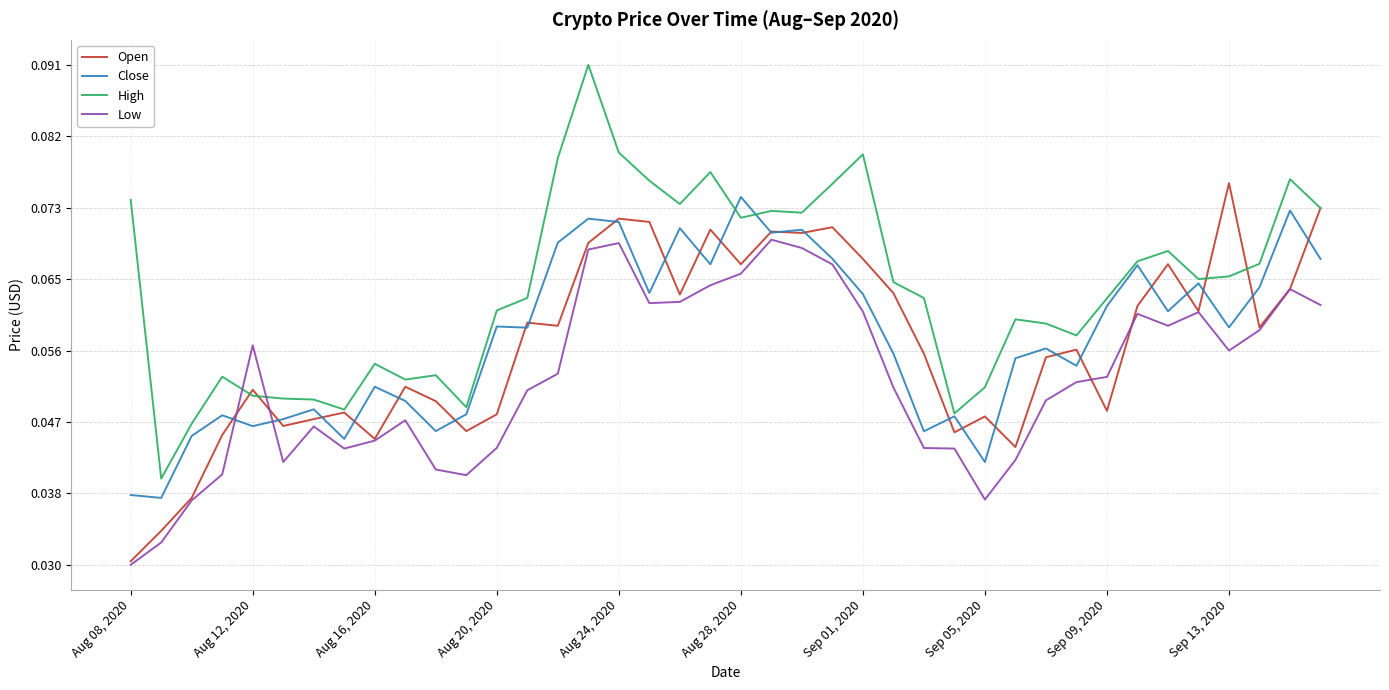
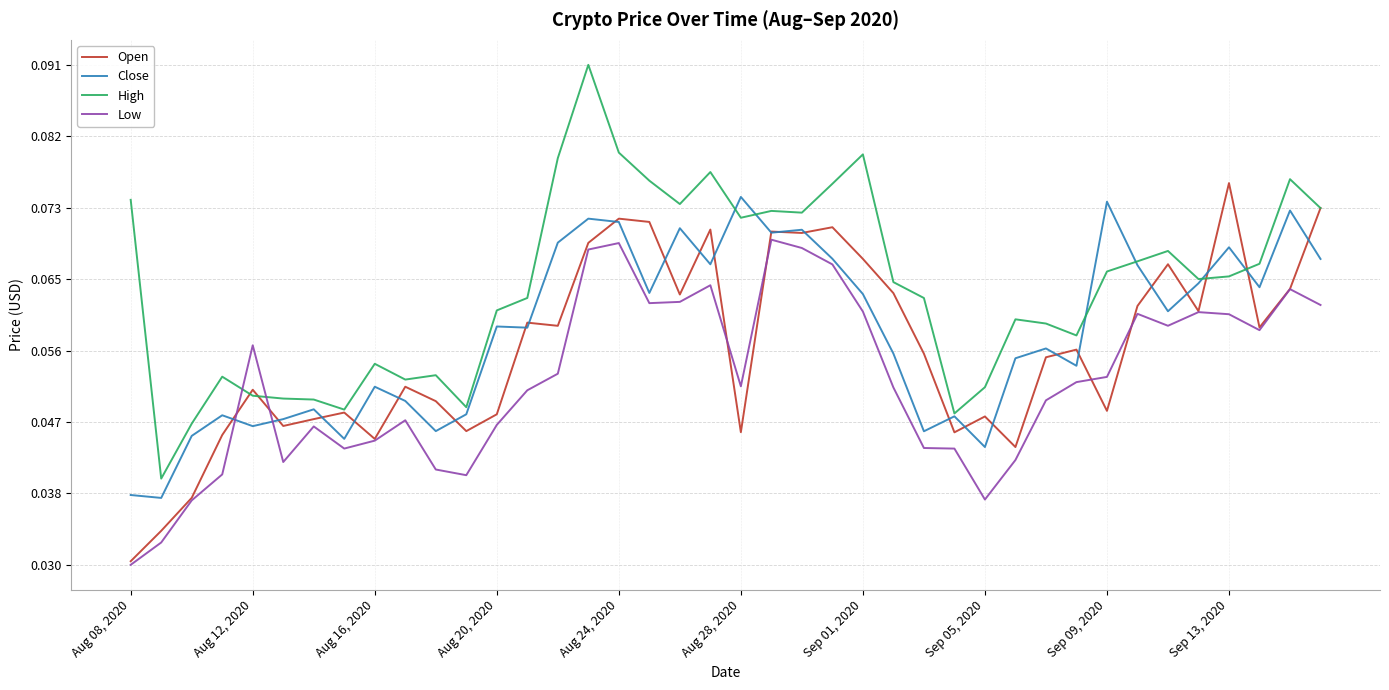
Low, Aug 20, 2020: 0.044 -> 0.047
Open, Aug 28, 2020: 0.067 -> 0.046
Low, Aug 28, 2020: 0.065 -> 0.052
Close, Sep 05, 2020: 0.042 -> 0.044
Close, Sep 09, 2020: 0.061 -> 0.074
High, Sep 09, 2020: 0.062 -> 0.066
Close, Sep 13, 2020: 0.059 -> 0.069
Low, Sep 13, 2020: 0.056 -> 0.060
